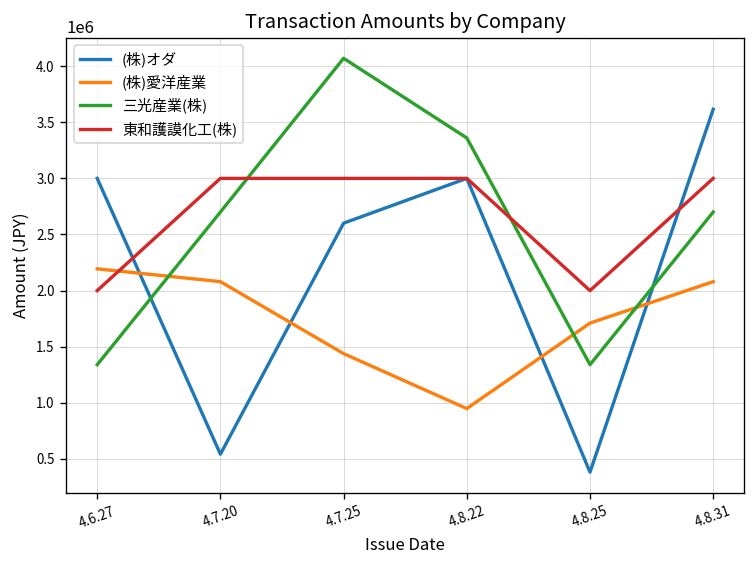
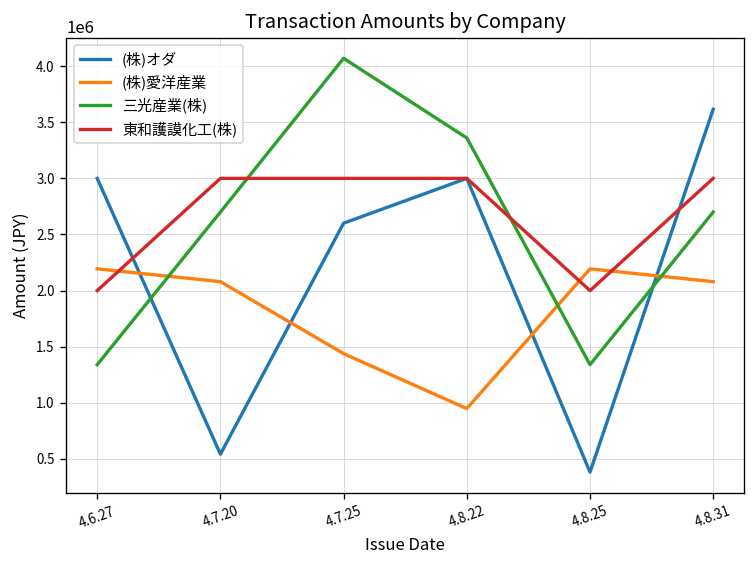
(株)愛洋産業, 4.8.25: 1700000 -> 2200000
